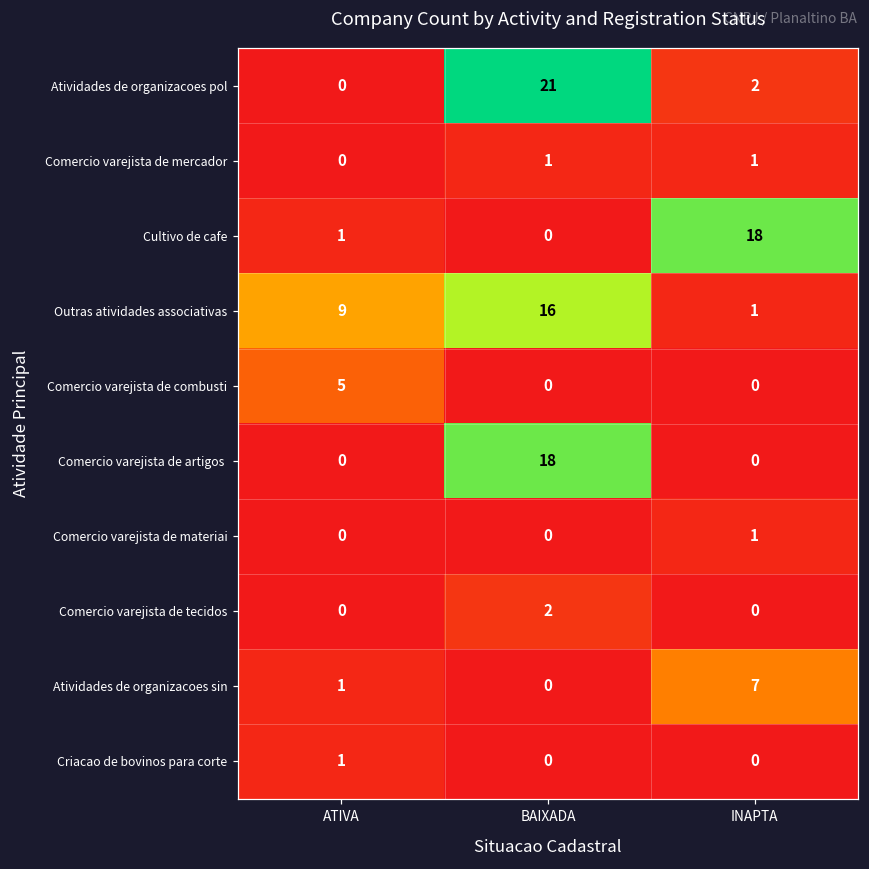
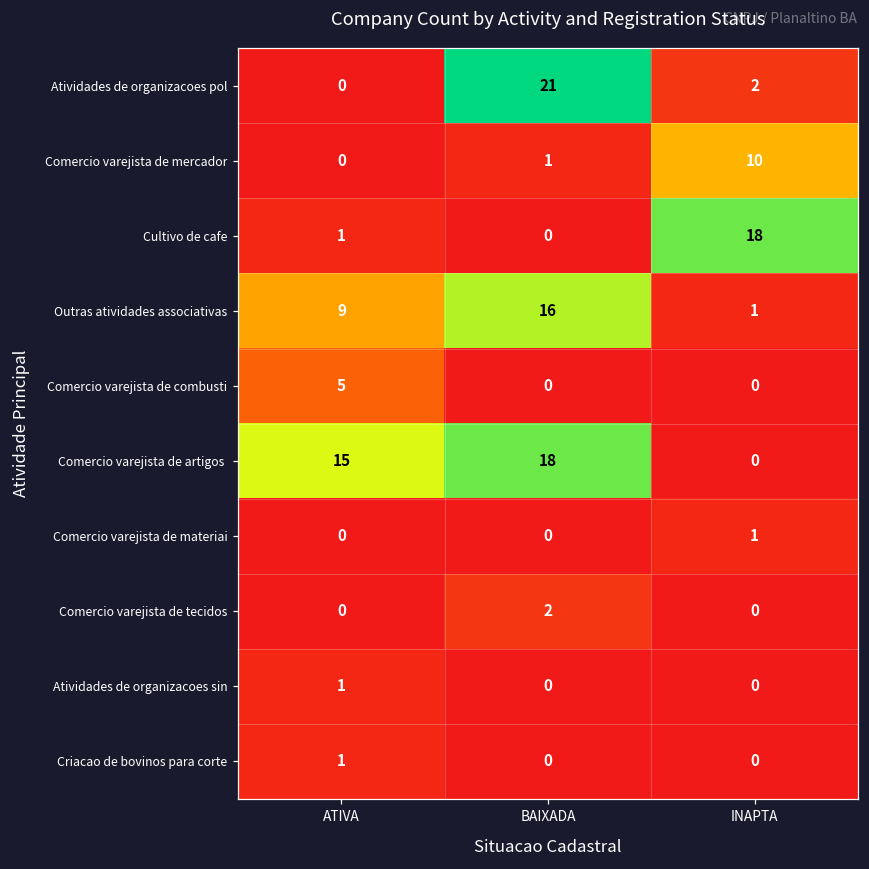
Comercio varejista de mercador, INAPTA: 1 -> 10
Comercio varejista de artigos, ATIVA: 0 -> 15
Atividades de organizacoes sin, INAPTA: 7 -> 0
